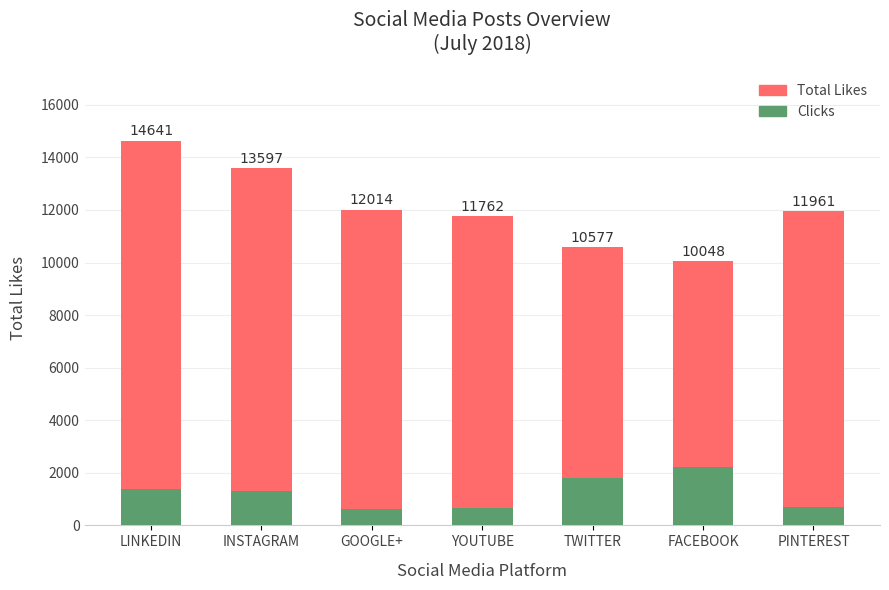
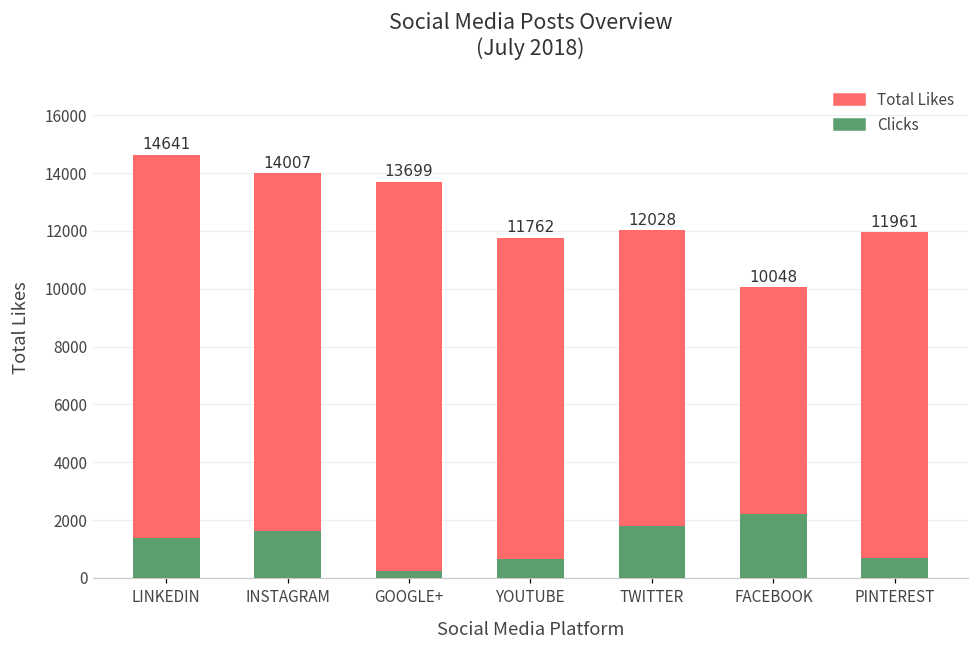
Total Likes, INSTAGRAM: 13597 -> 14007
Clicks, INSTAGRAM: 1300 -> 1600
Total Likes, GOOGLE+: 12014 -> 13699
Clicks, GOOGLE+: 600 -> 200
Total Likes, TWITTER: 10577 -> 12028
